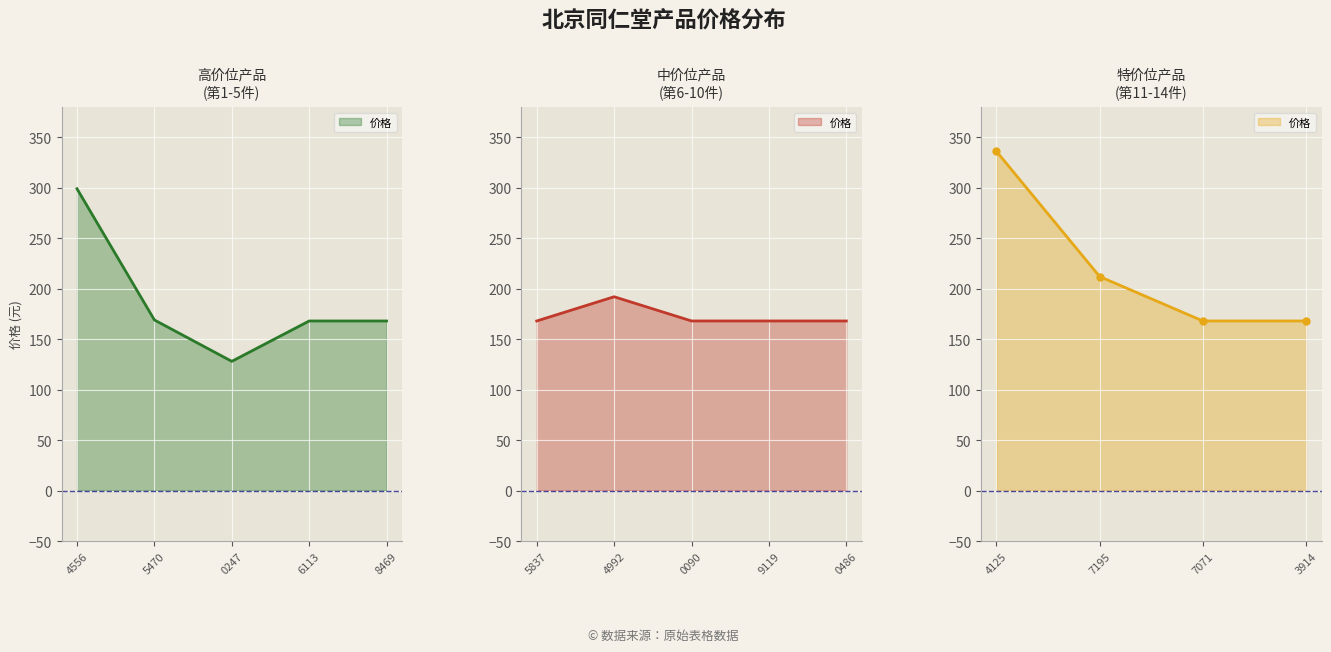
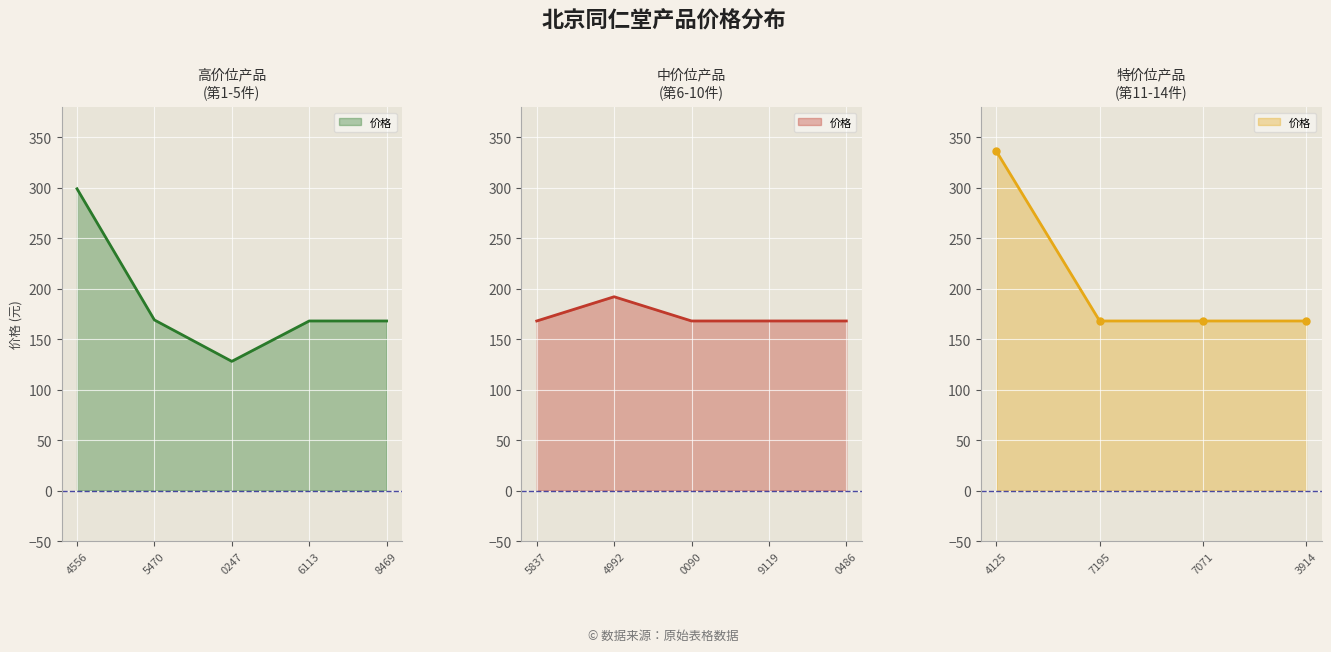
特价位产品 (第11-14件), 7195: 212 -> 168
